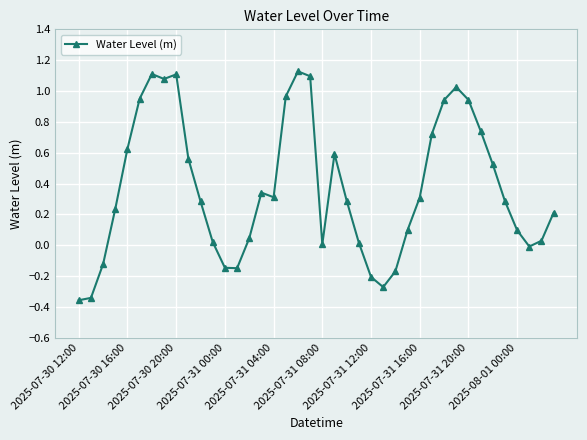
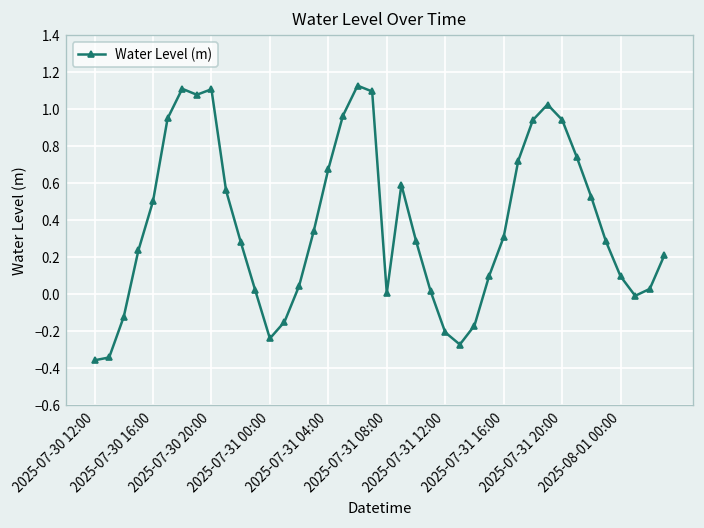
2025-07-30 16:00: 0.63 -> 0.50
2025-07-31 00:00: -0.15 -> -0.24
2025-07-31 04:00: 0.31 -> 0.68
